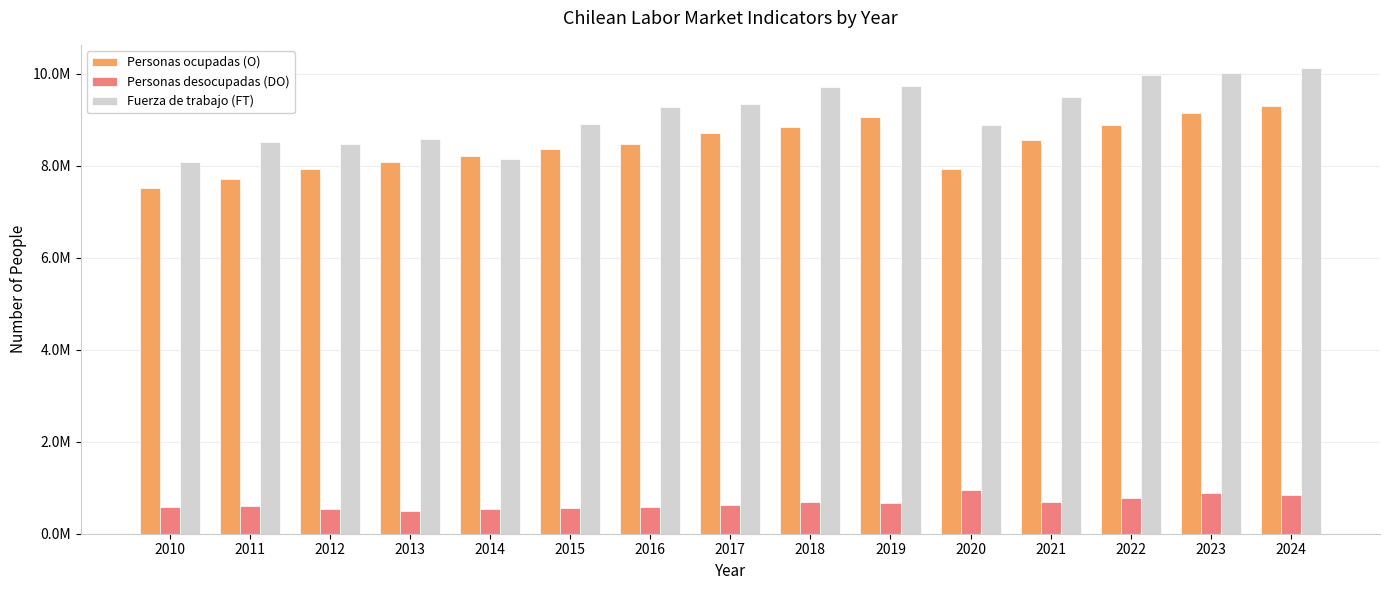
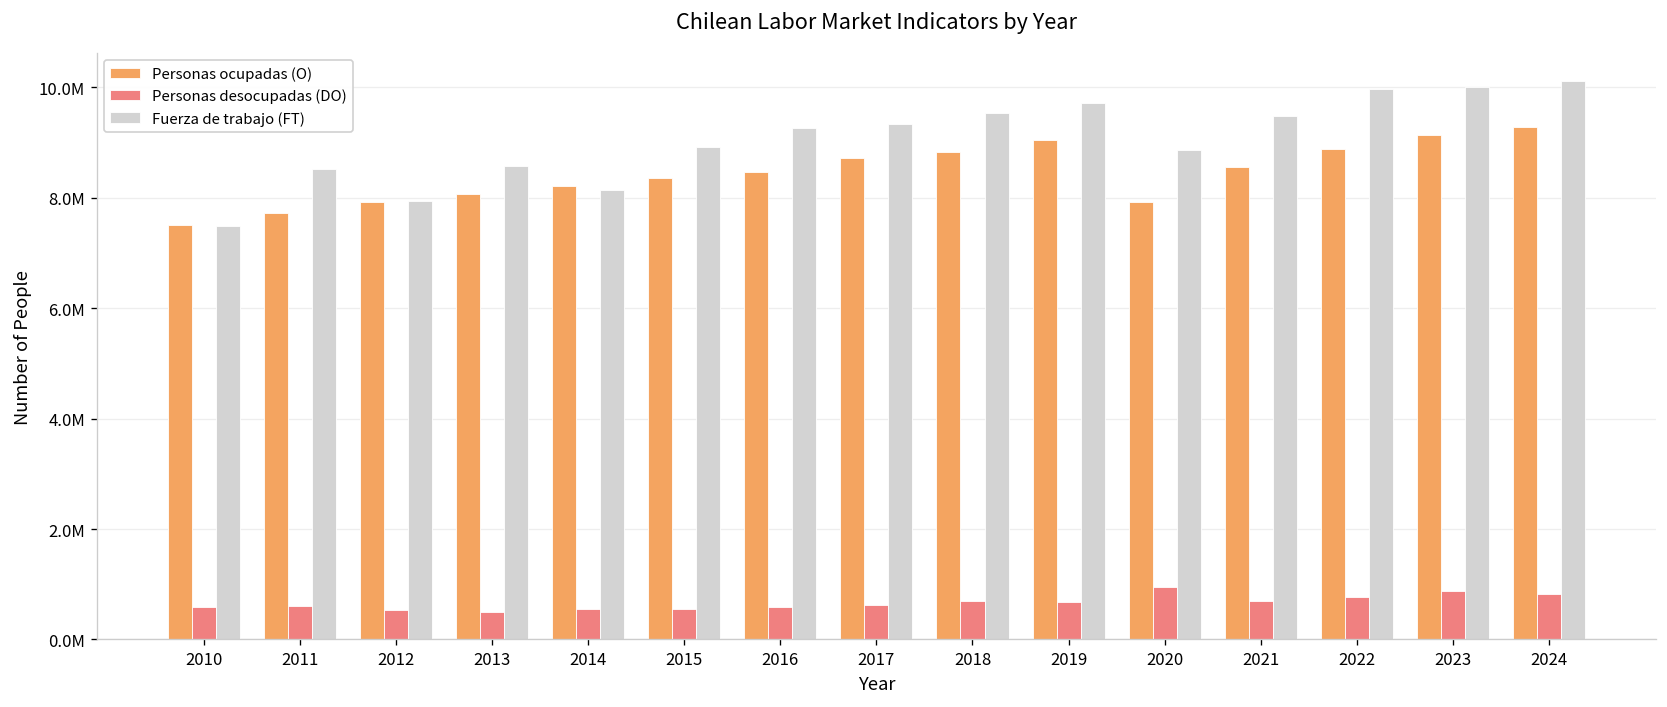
Fuerza de trabajo (FT), 2010: 8100000 -> 7500000
Fuerza de trabajo (FT), 2012: 8500000 -> 7900000
Fuerza de trabajo (FT), 2018: 9700000 -> 9500000
